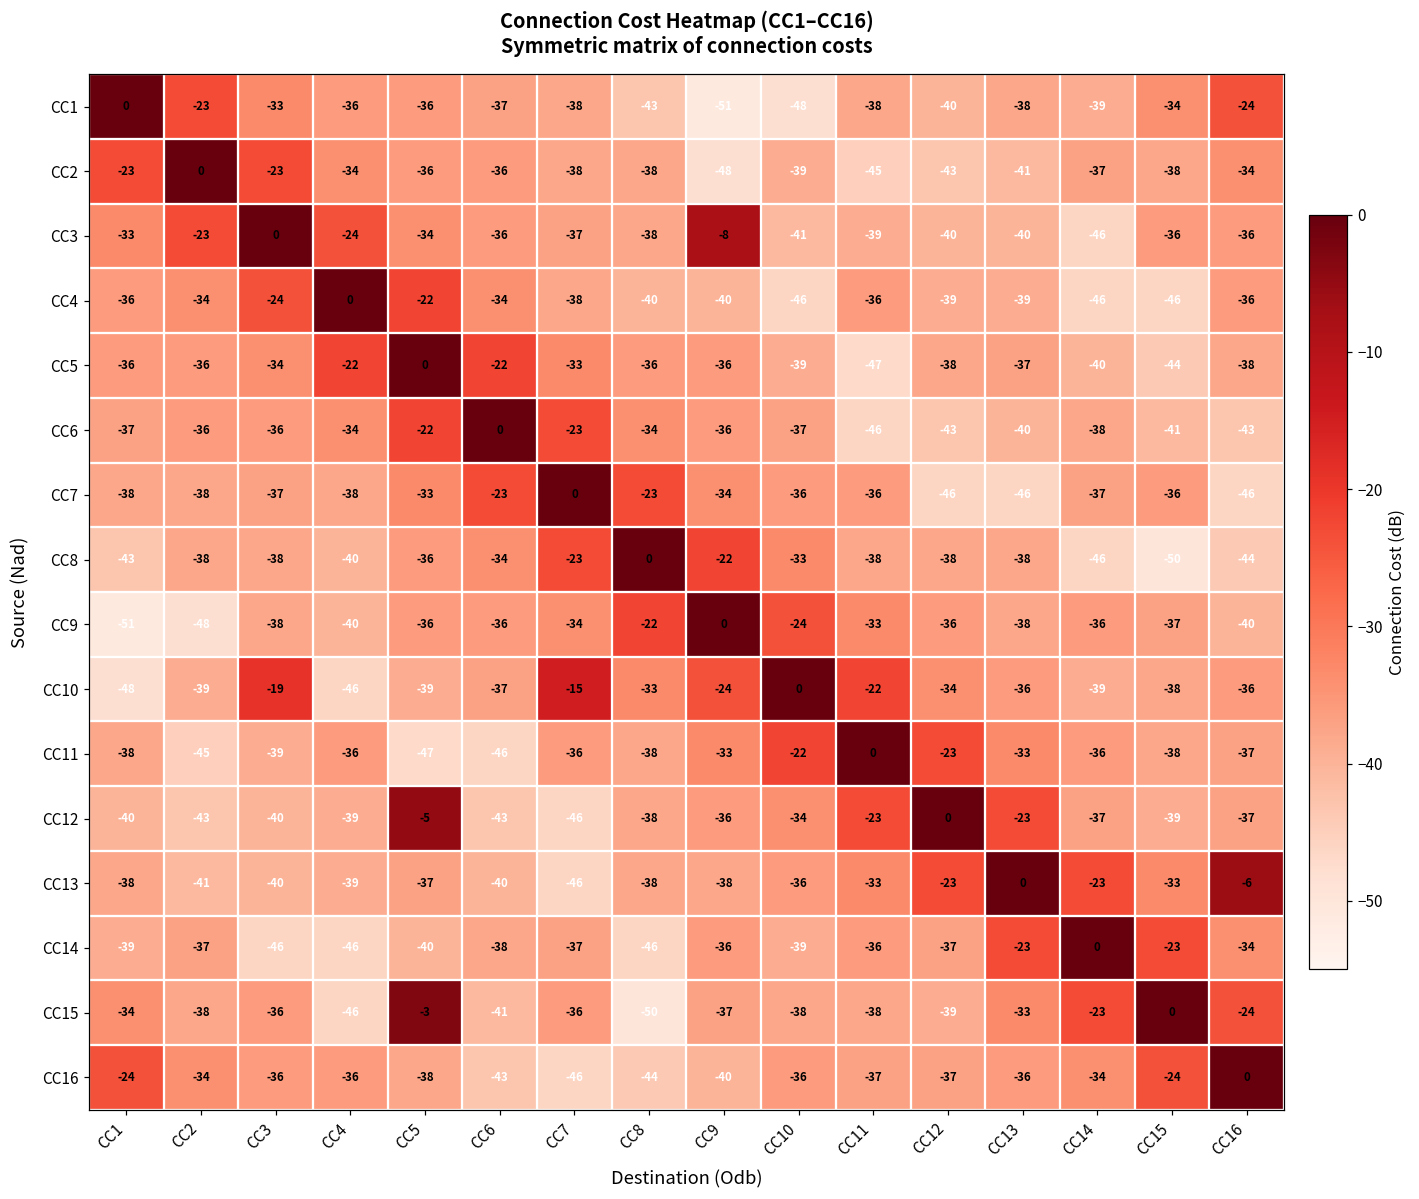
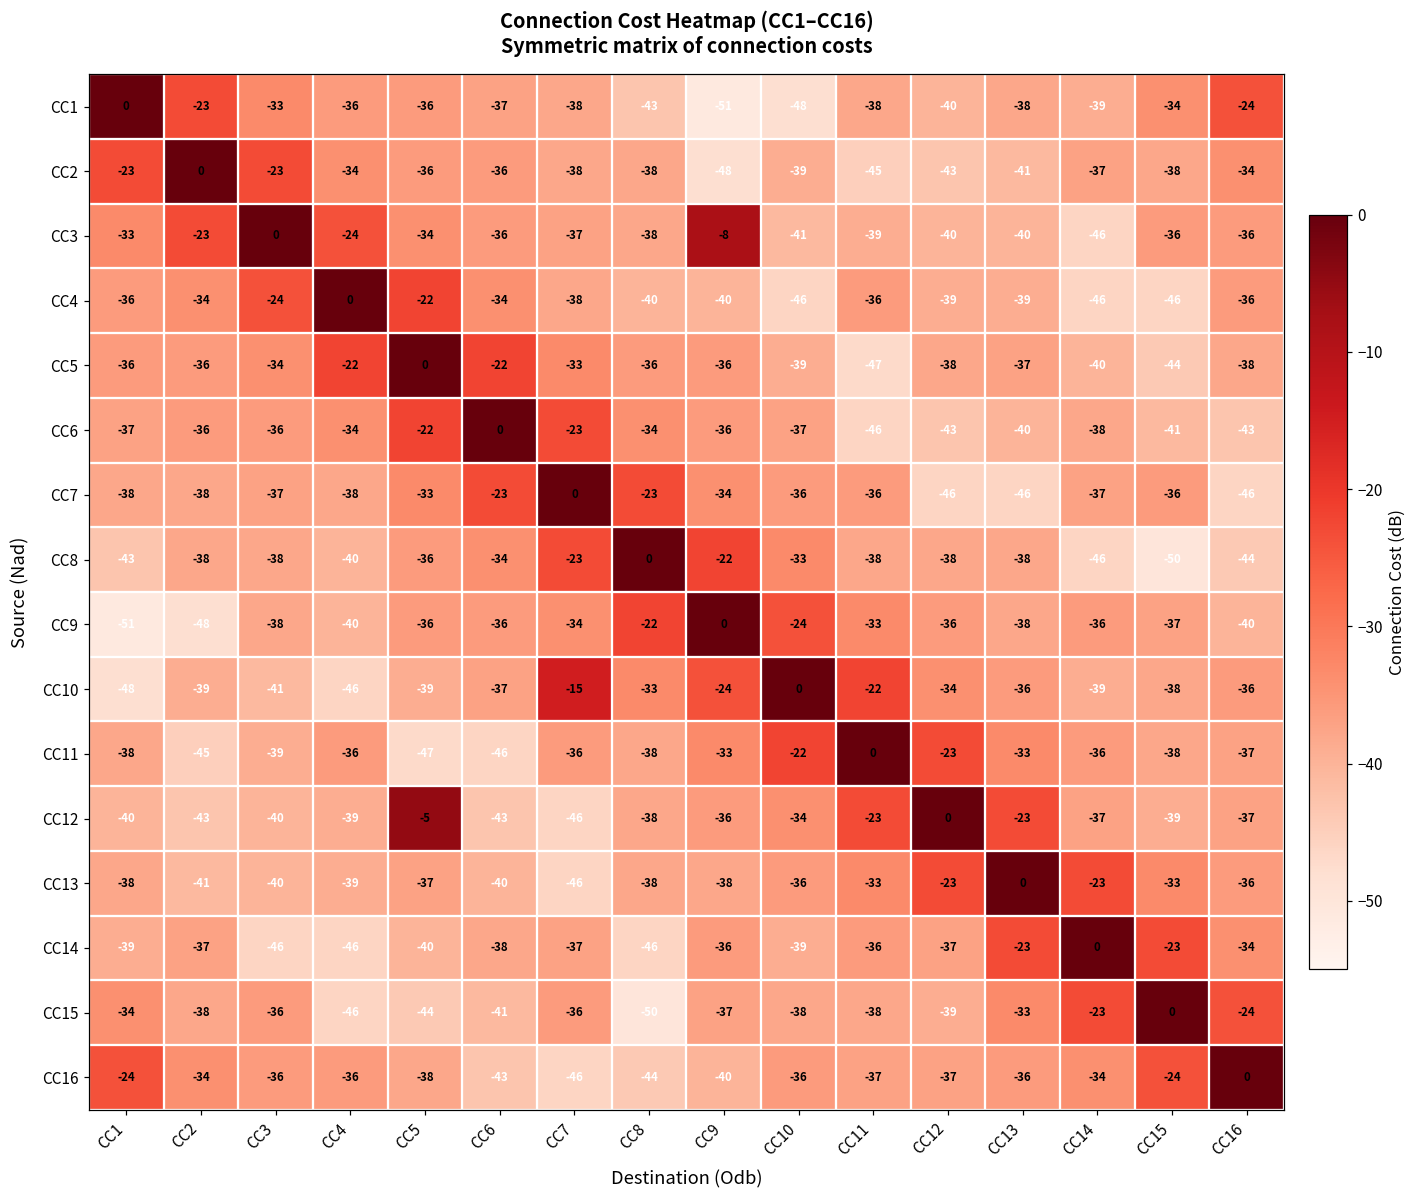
CC10, CC3: -19 -> -41
CC13, CC16: -6 -> -36
CC15, CC5: -3 -> -44
